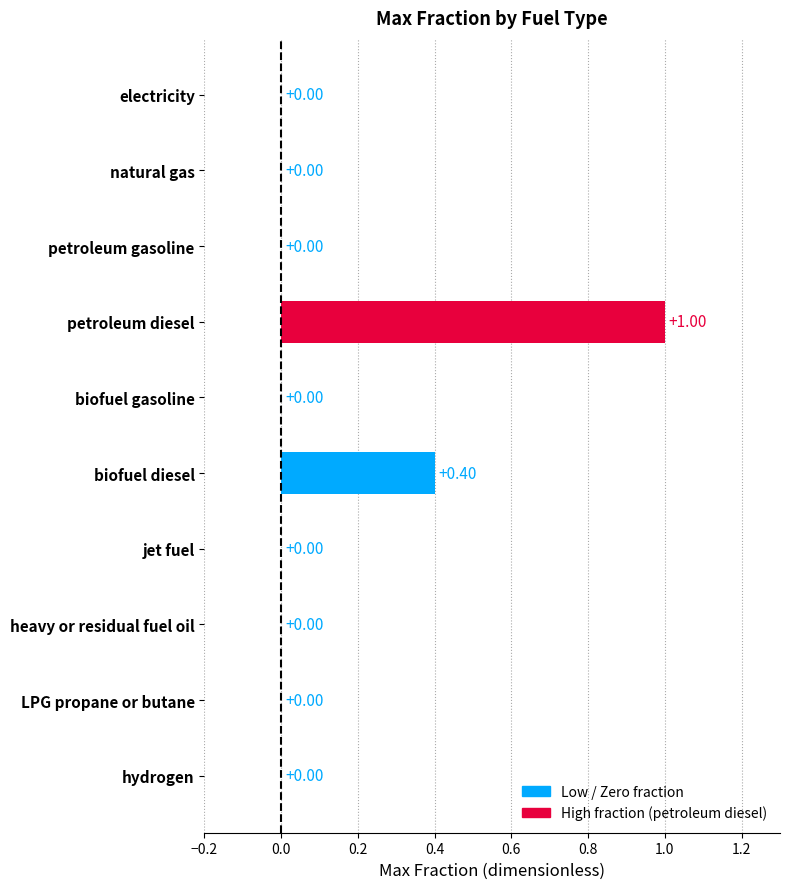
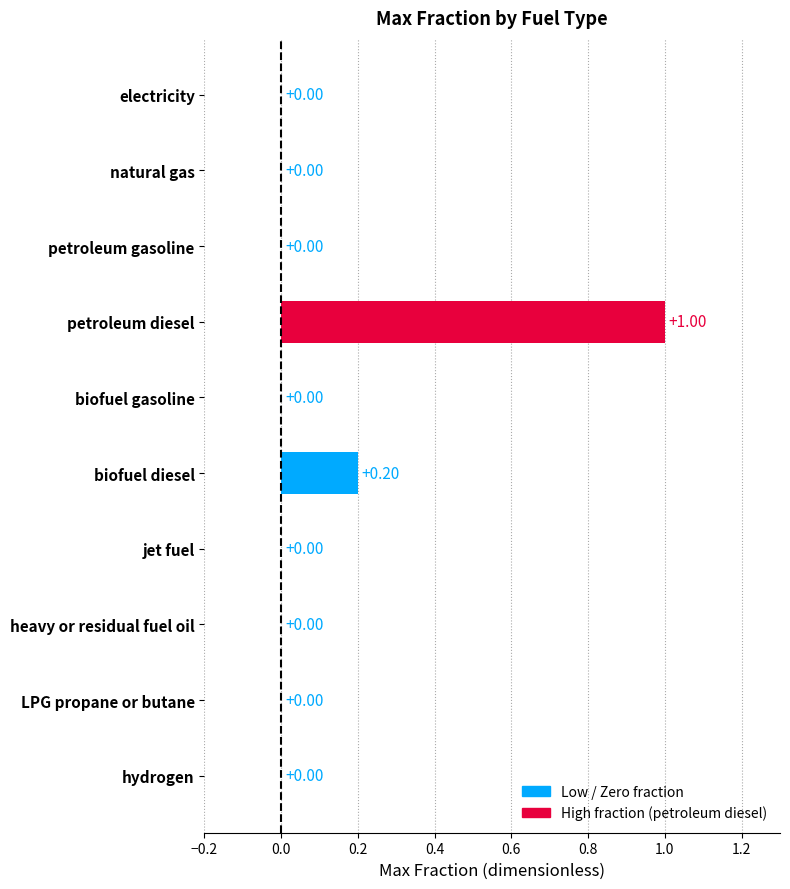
biofuel diesel: +0.40 -> +0.20
